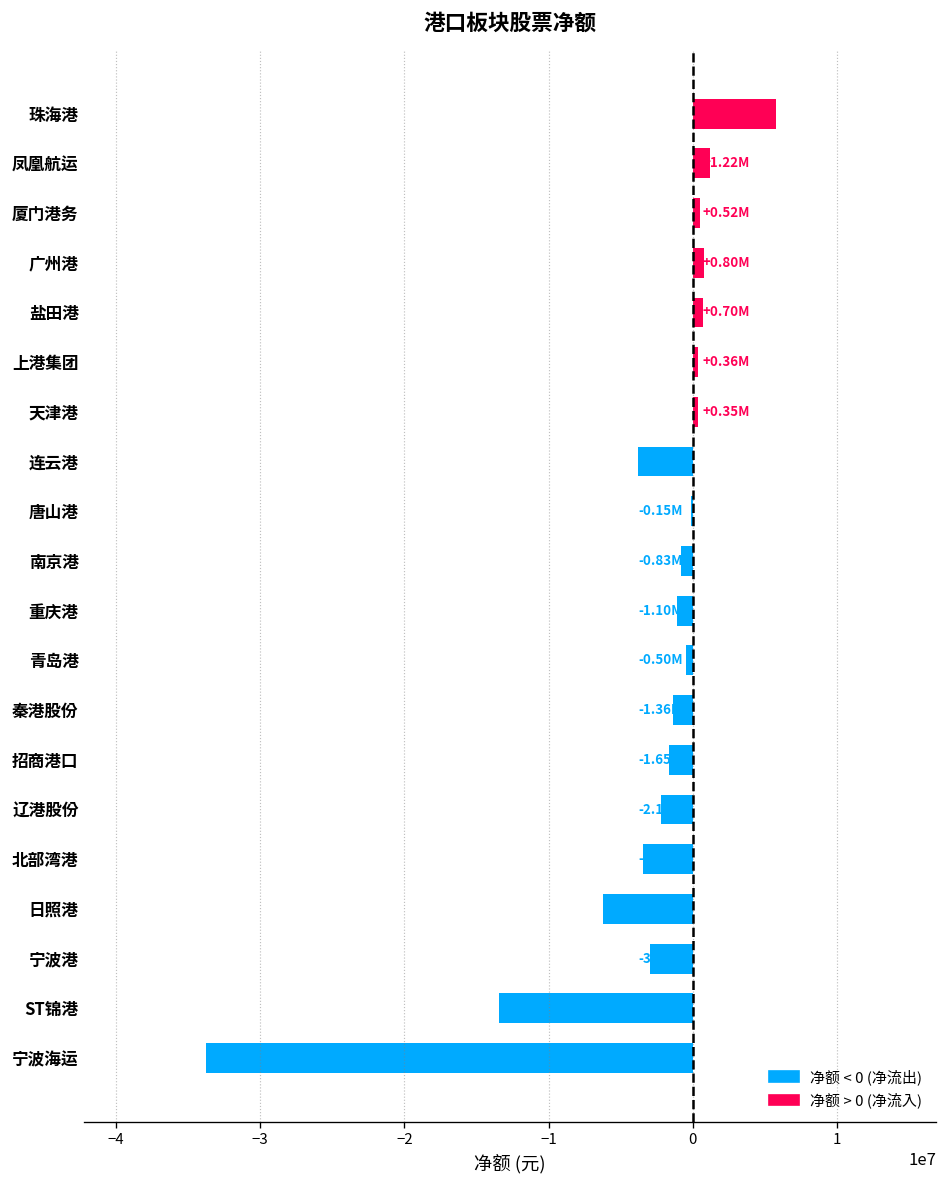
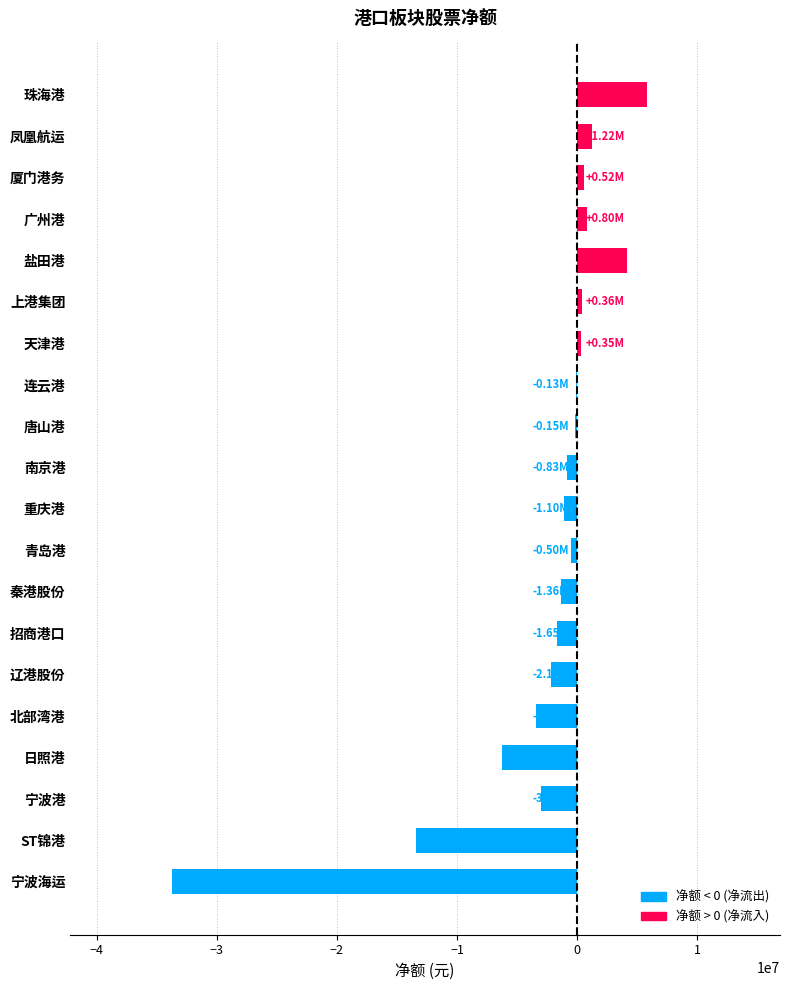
盐田港: 700000 -> 4100000
连云港: -3800000 -> -100000
